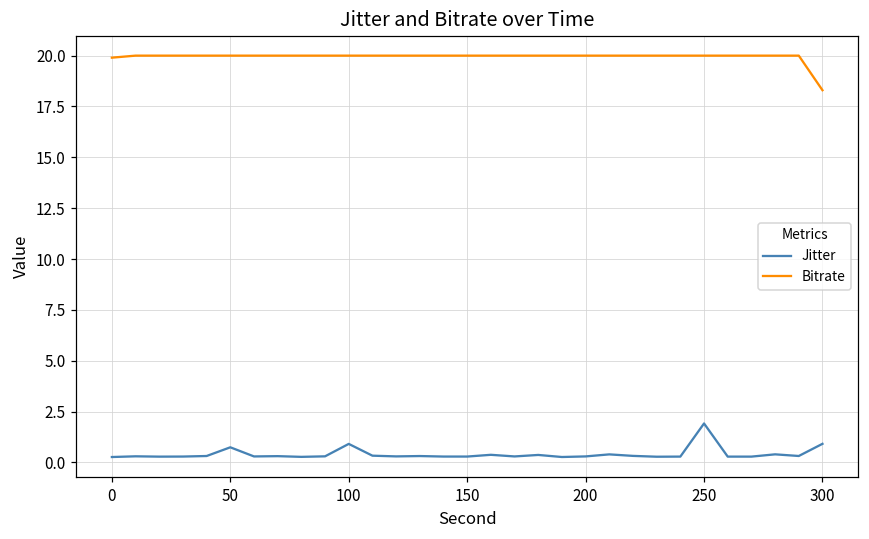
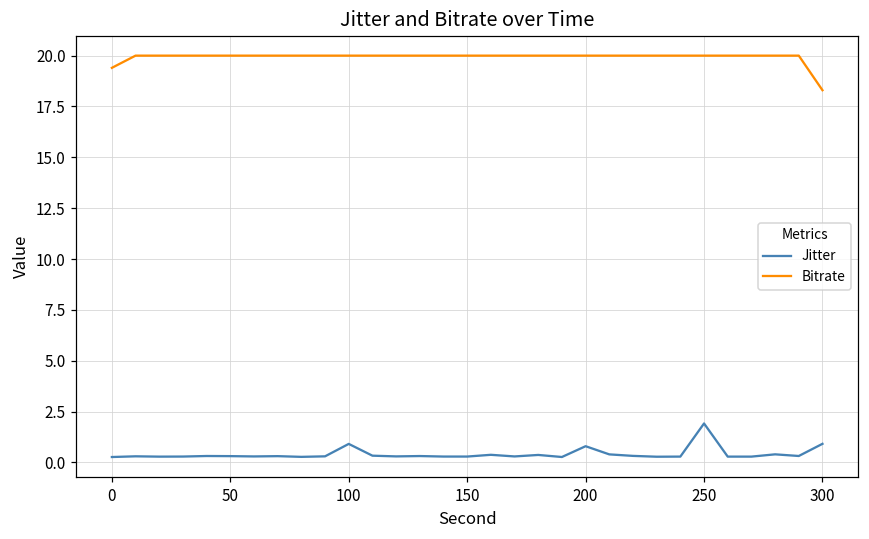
Bitrate, 0: 19.9 -> 19.4
Jitter, 50: 0.7 -> 0.3
Jitter, 200: 0.3 -> 0.8
